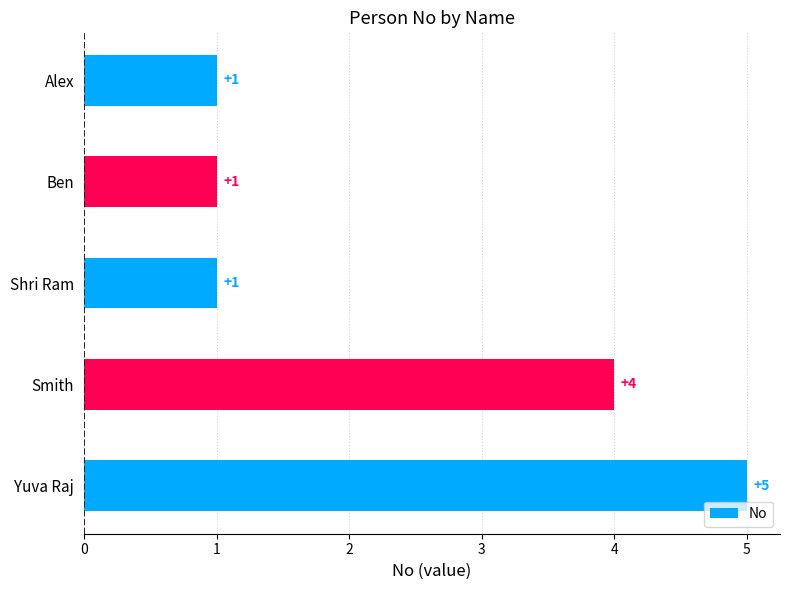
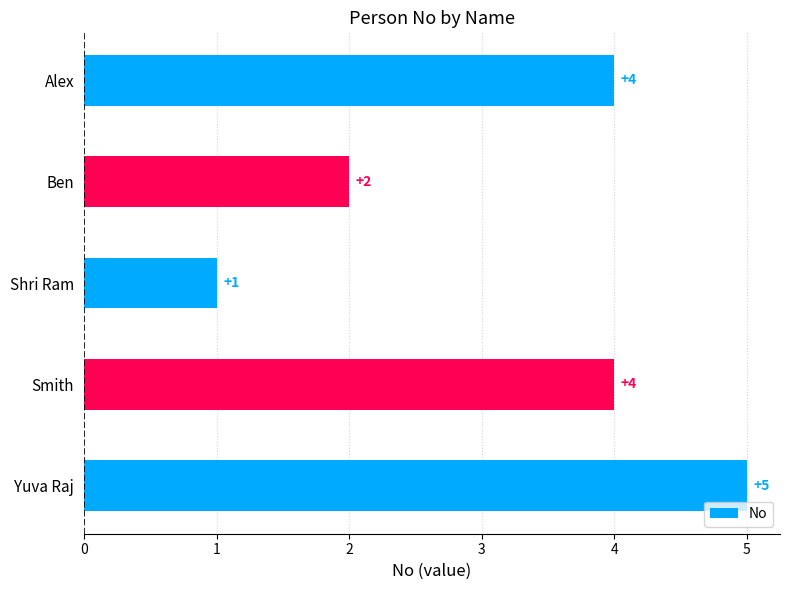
Alex: +1 -> +4
Ben: +1 -> +2
